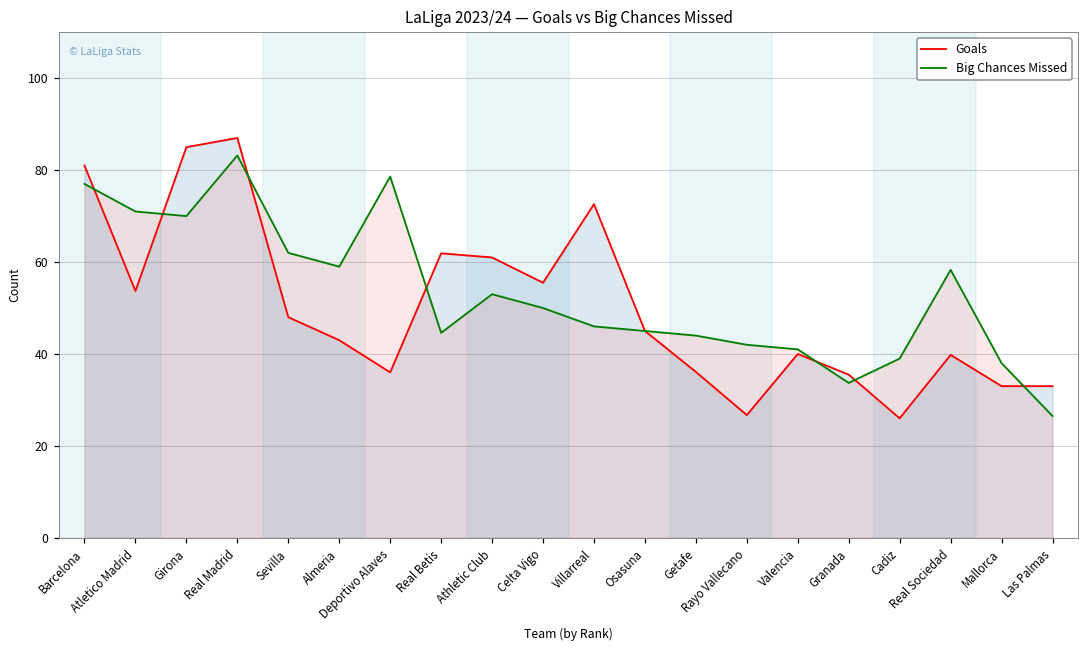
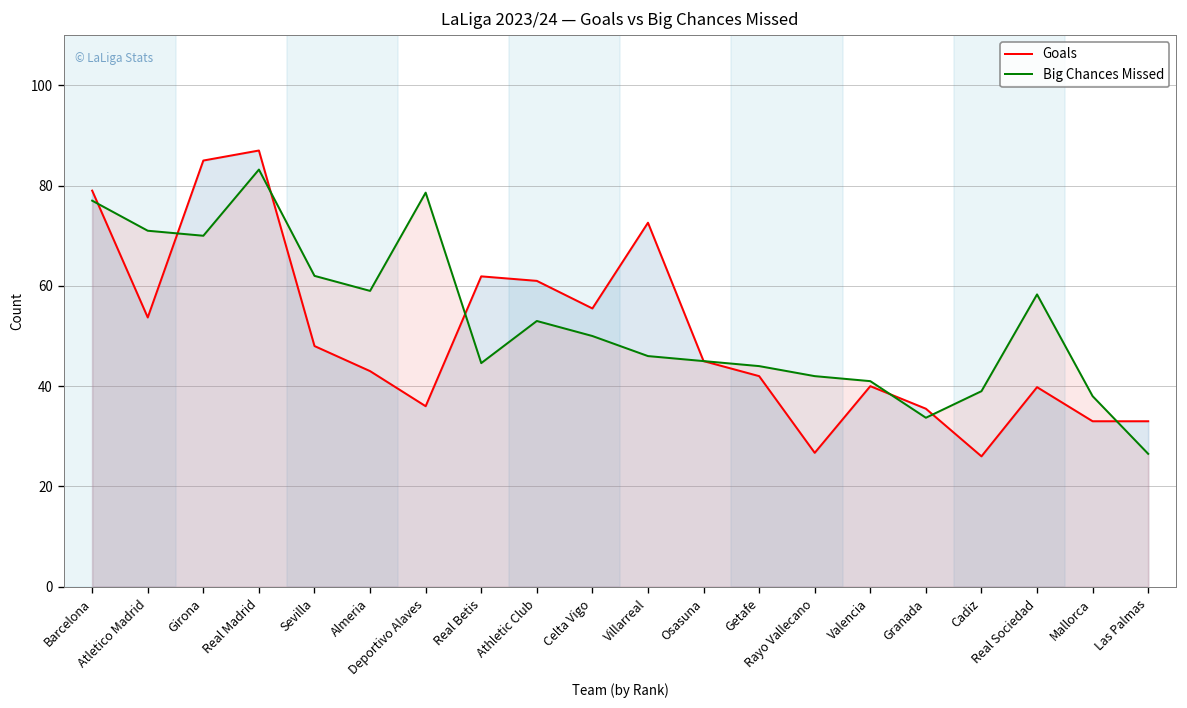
Goals, Barcelona: 81 -> 79
Goals, Getafe: 36 -> 42
